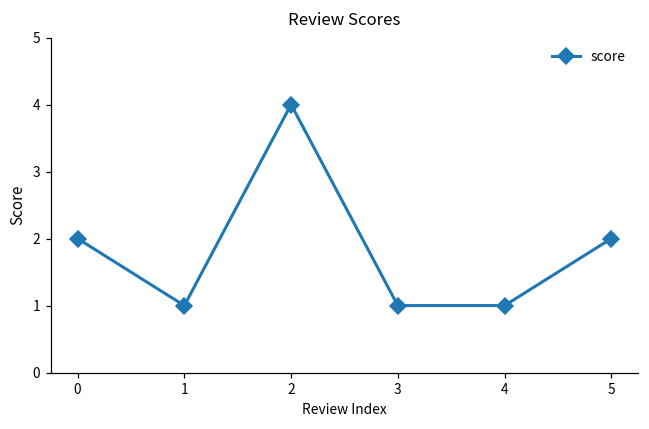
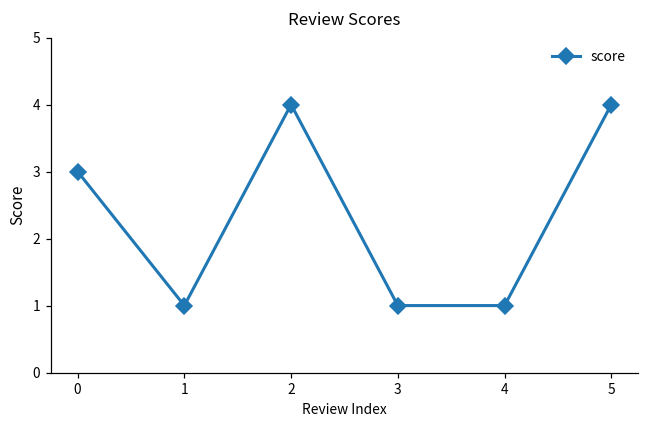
0: 2 -> 3
5: 2 -> 4
